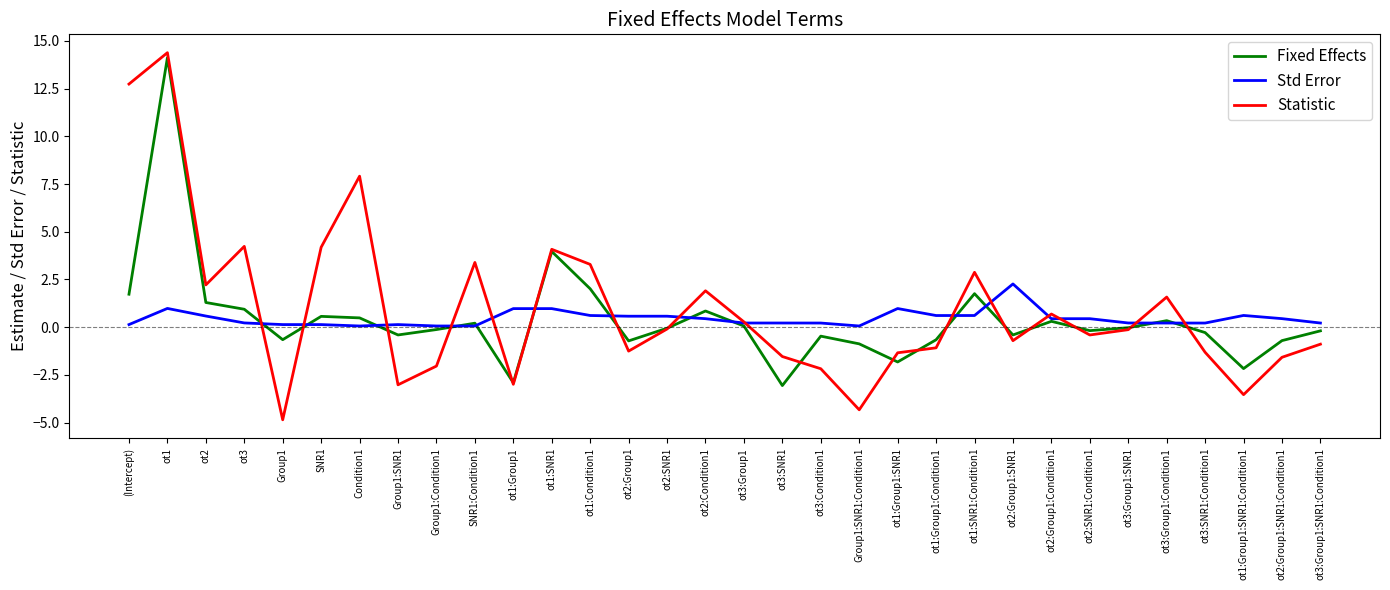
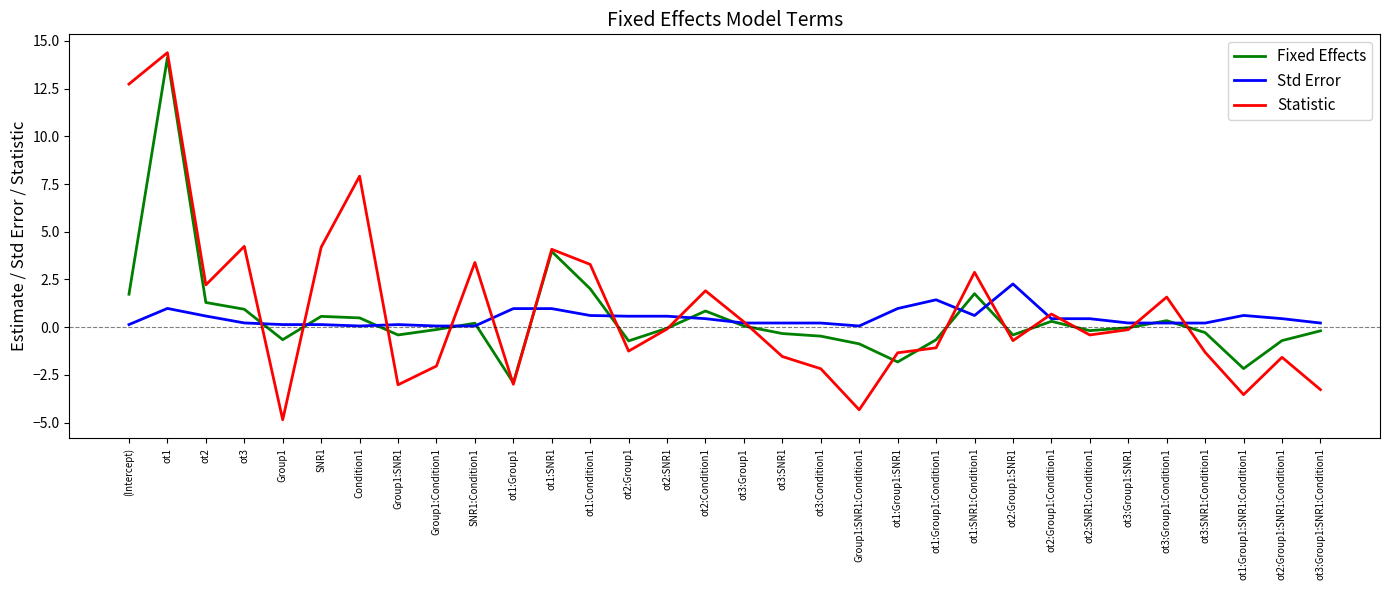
Fixed Effects, ot3:SNR1: -3.1 -> -0.3
Std Error, ot1:Group1:Condition1: 0.6 -> 1.4
Statistic, ot3:Group1:SNR1:Condition1: -0.9 -> -3.3
